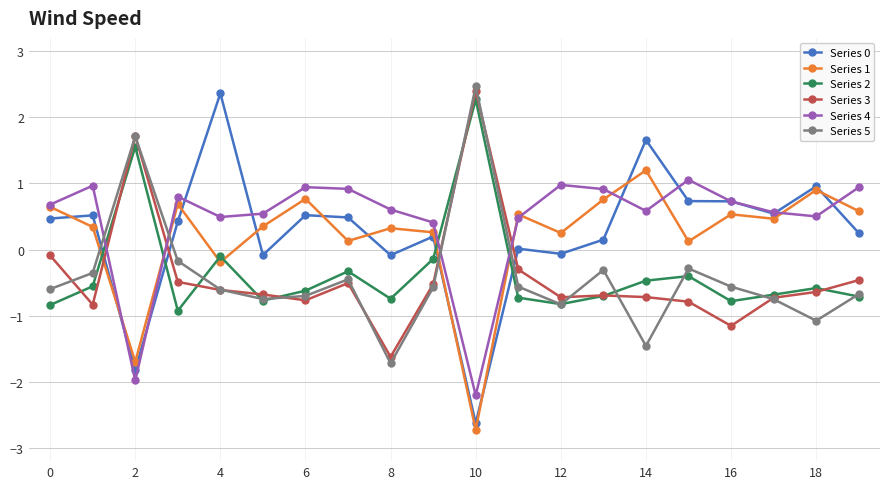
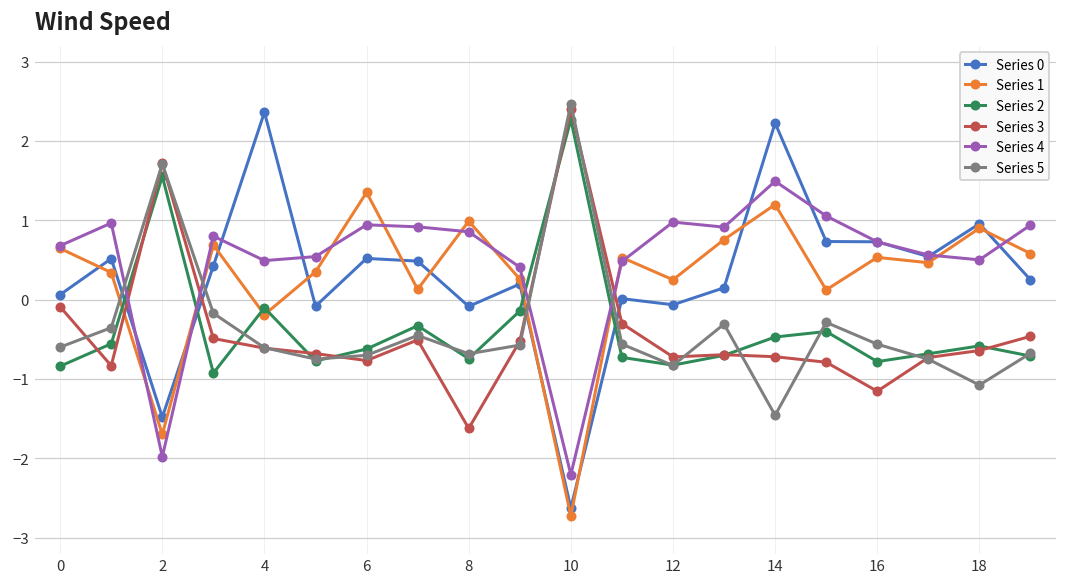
Series 0, 0: 0.5 -> 0.1
Series 0, 2: -1.8 -> -1.5
Series 1, 6: 0.8 -> 1.4
Series 1, 8: 0.3 -> 1.0
Series 4, 8: 0.6 -> 0.9
Series 5, 8: -1.7 -> -0.7
Series 0, 14: 1.7 -> 2.2
Series 4, 14: 0.6 -> 1.5
